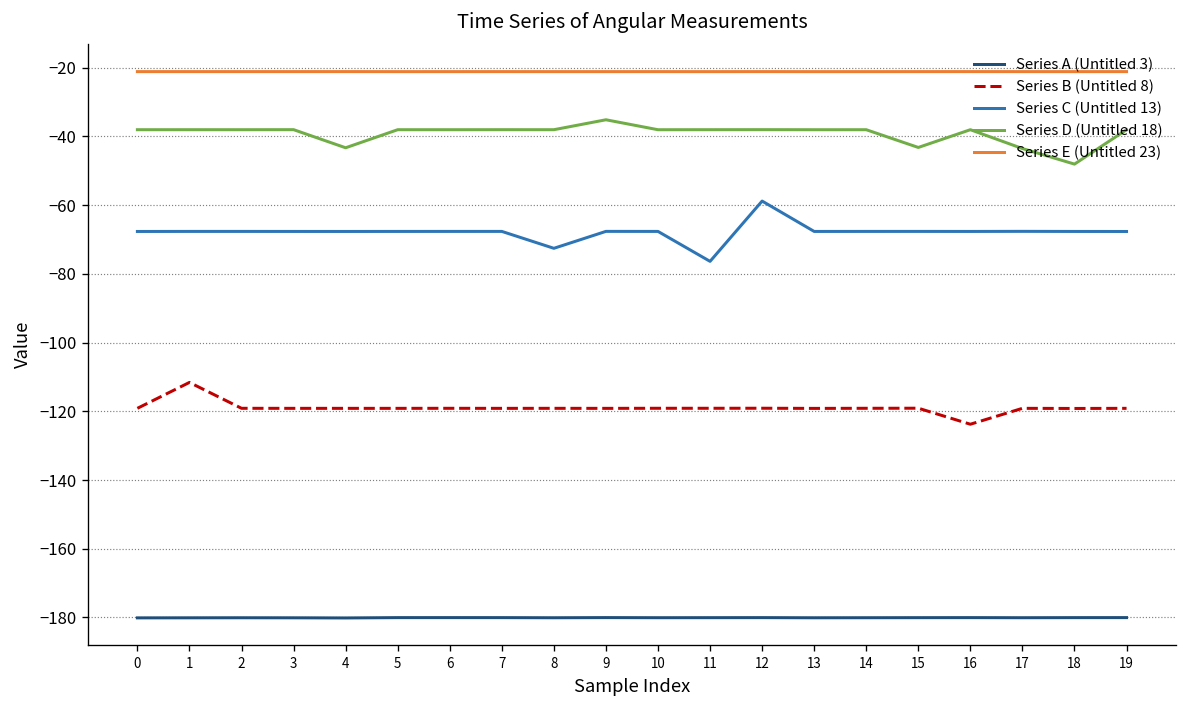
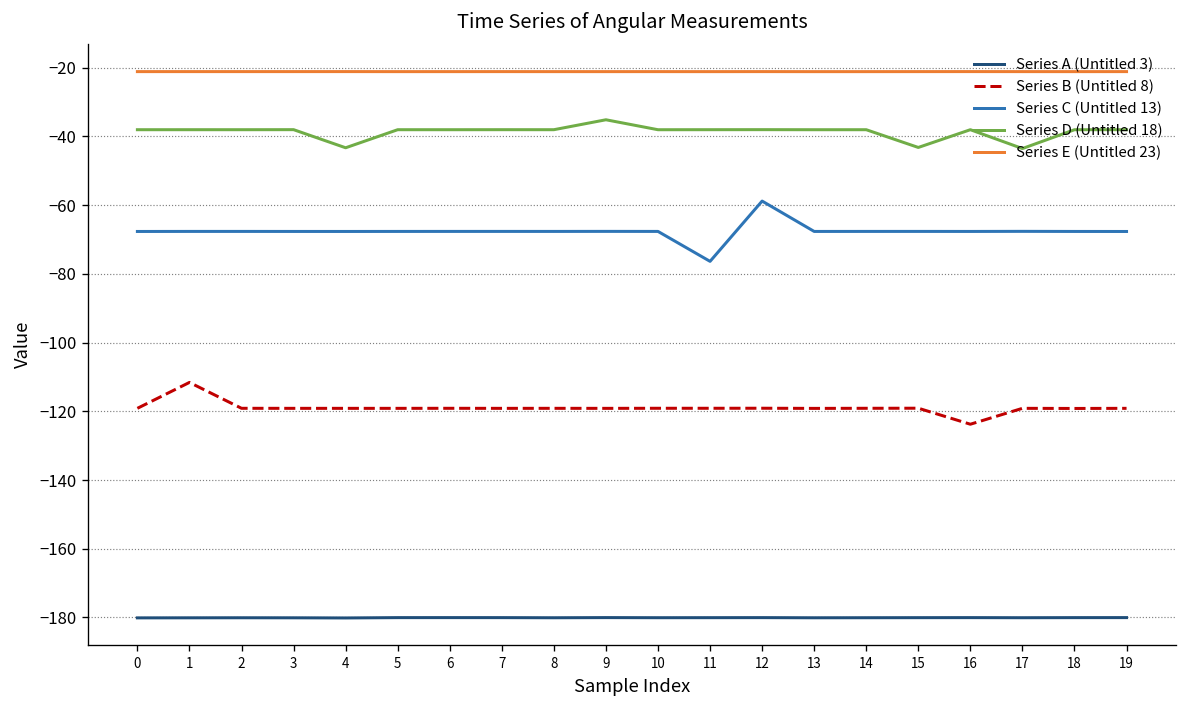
Series C (Untitled 13), 8: -73 -> -68
Series D (Untitled 18), 18: -48 -> -38
